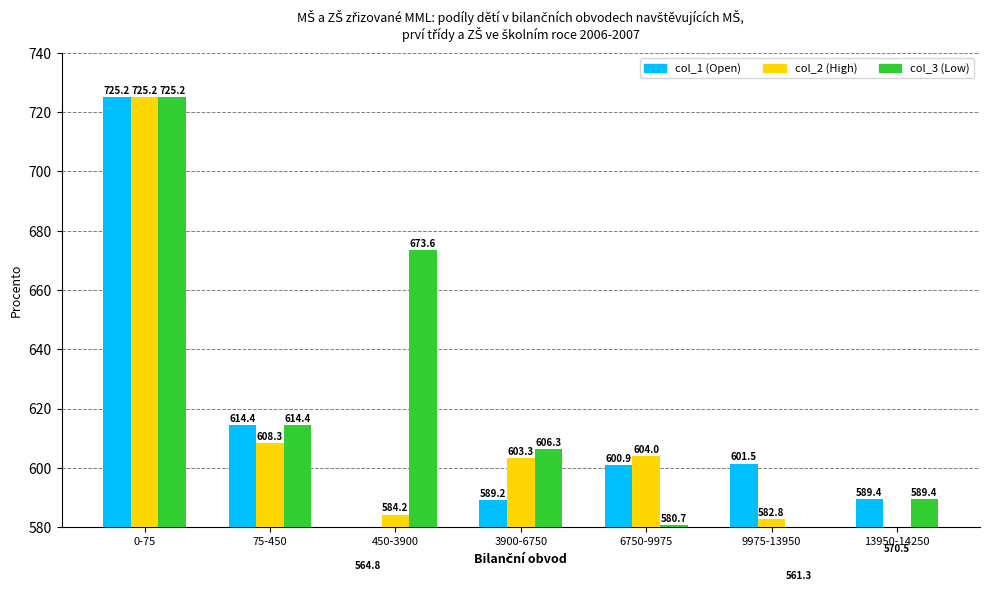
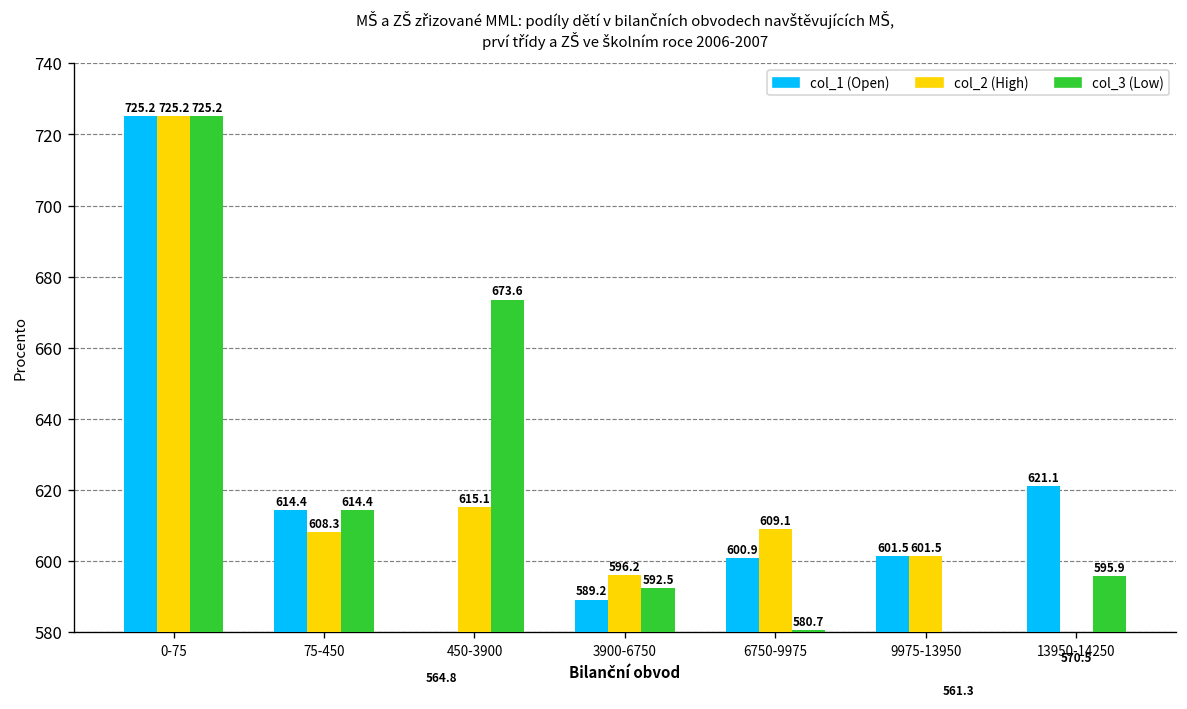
col_2 (High), 450-3900: 584.2 -> 615.1
col_2 (High), 3900-6750: 603.3 -> 596.2
col_3 (Low), 3900-6750: 606.3 -> 592.5
col_2 (High), 6750-9975: 604.0 -> 609.1
col_2 (High), 9975-13950: 582.8 -> 601.5
col_1 (Open), 13950-14250: 589.4 -> 621.1
col_3 (Low), 13950-14250: 589.4 -> 595.9
